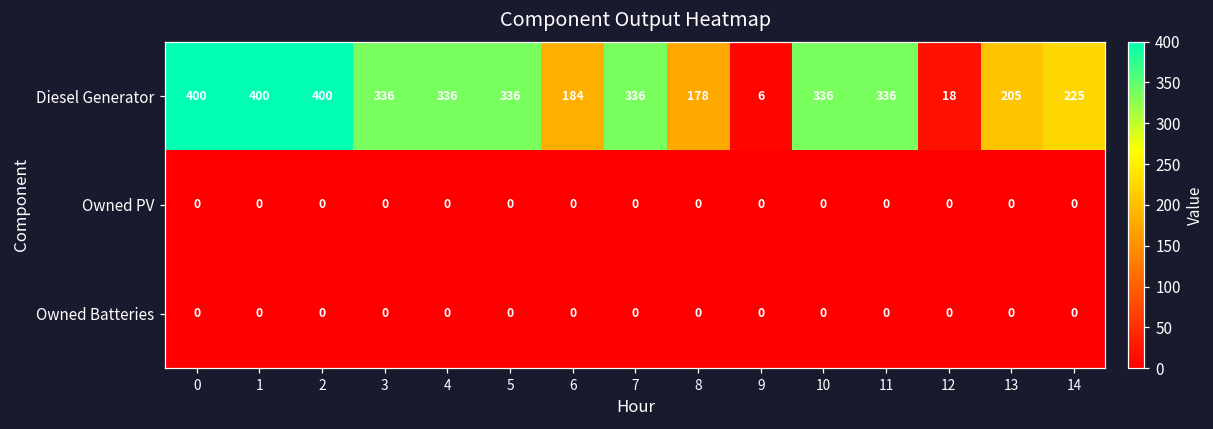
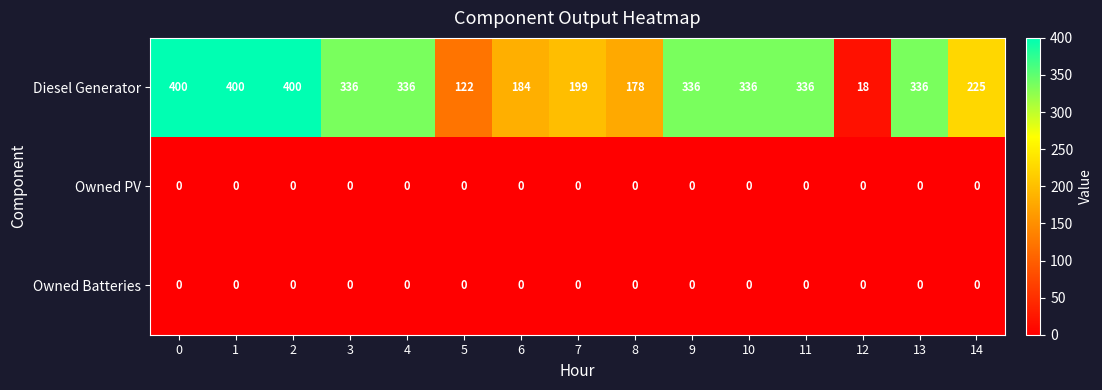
Diesel Generator, 5: 336 -> 122
Diesel Generator, 7: 336 -> 199
Diesel Generator, 9: 6 -> 336
Diesel Generator, 13: 205 -> 336
